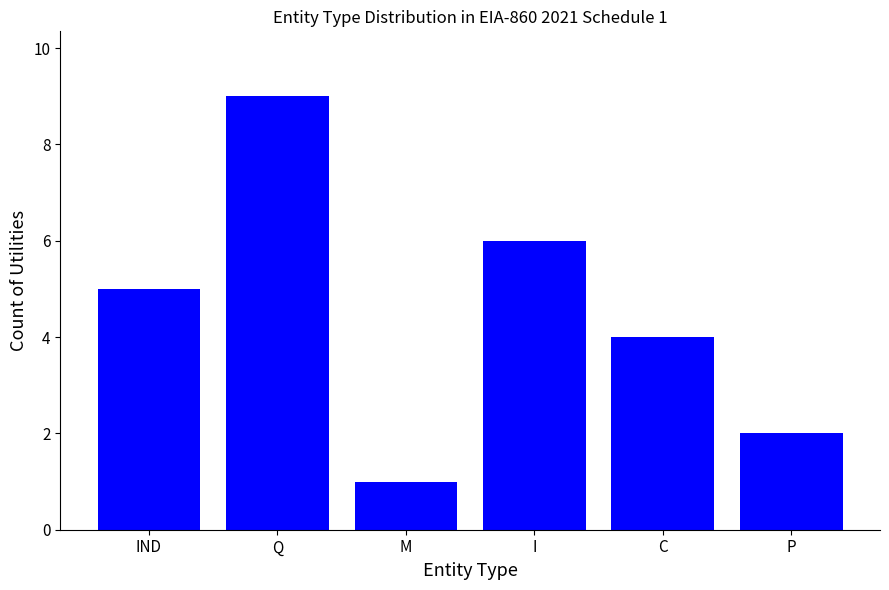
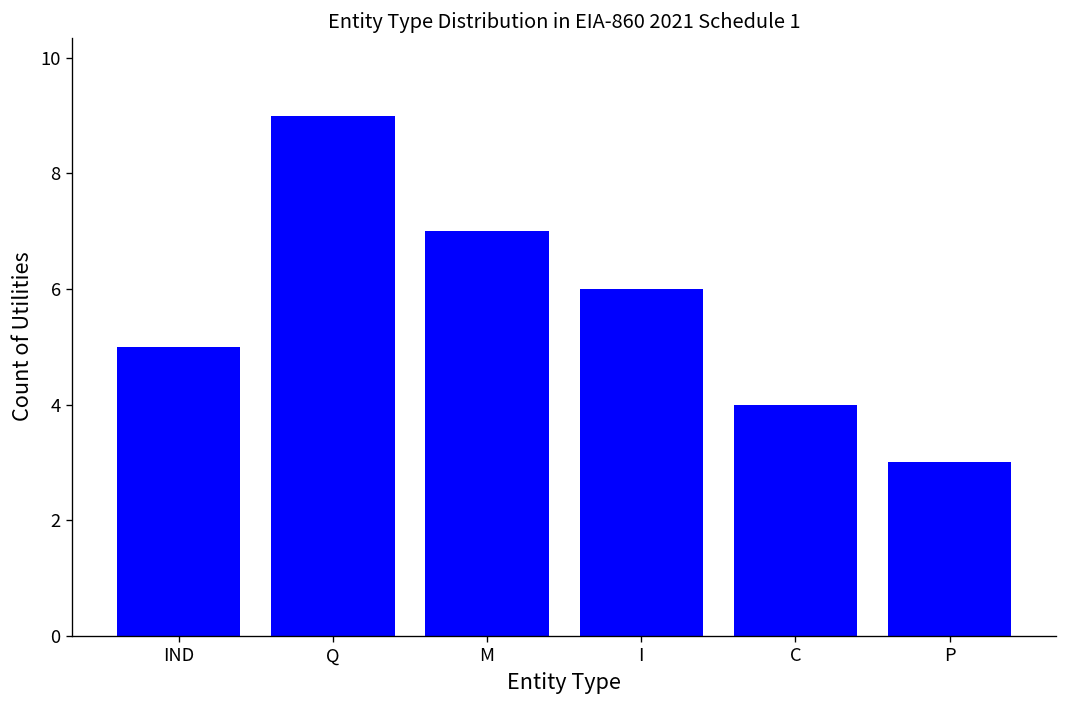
M: 1 -> 7
P: 2 -> 3
